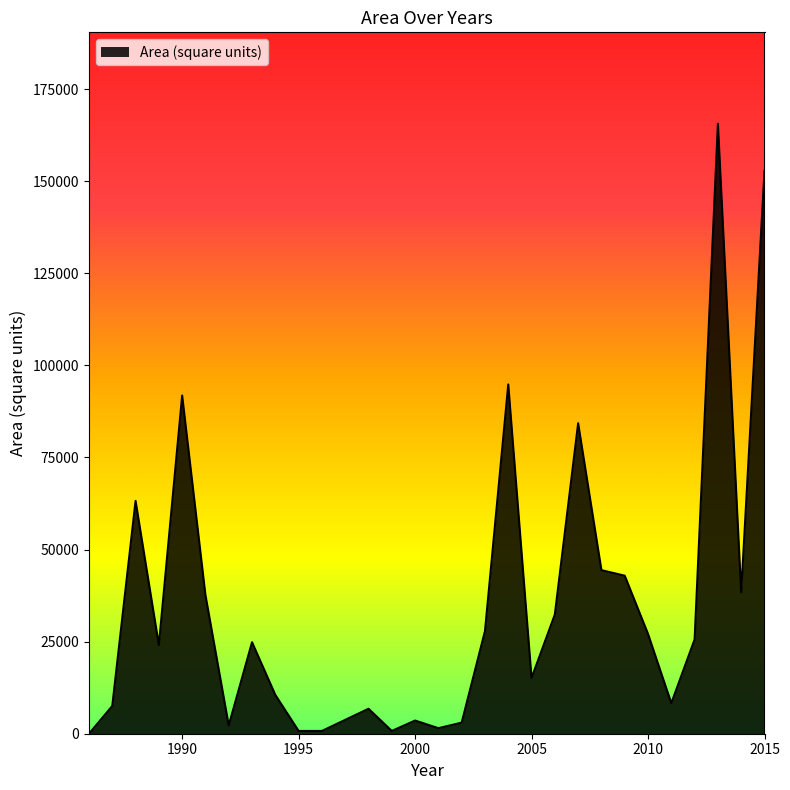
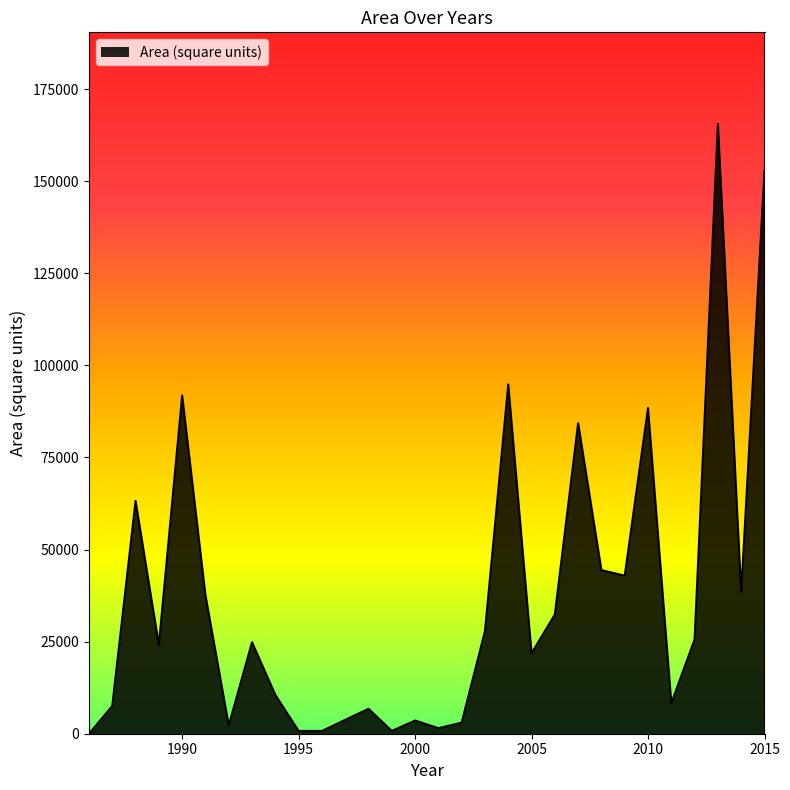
2005: 15000 -> 22000
2010: 27000 -> 88000
